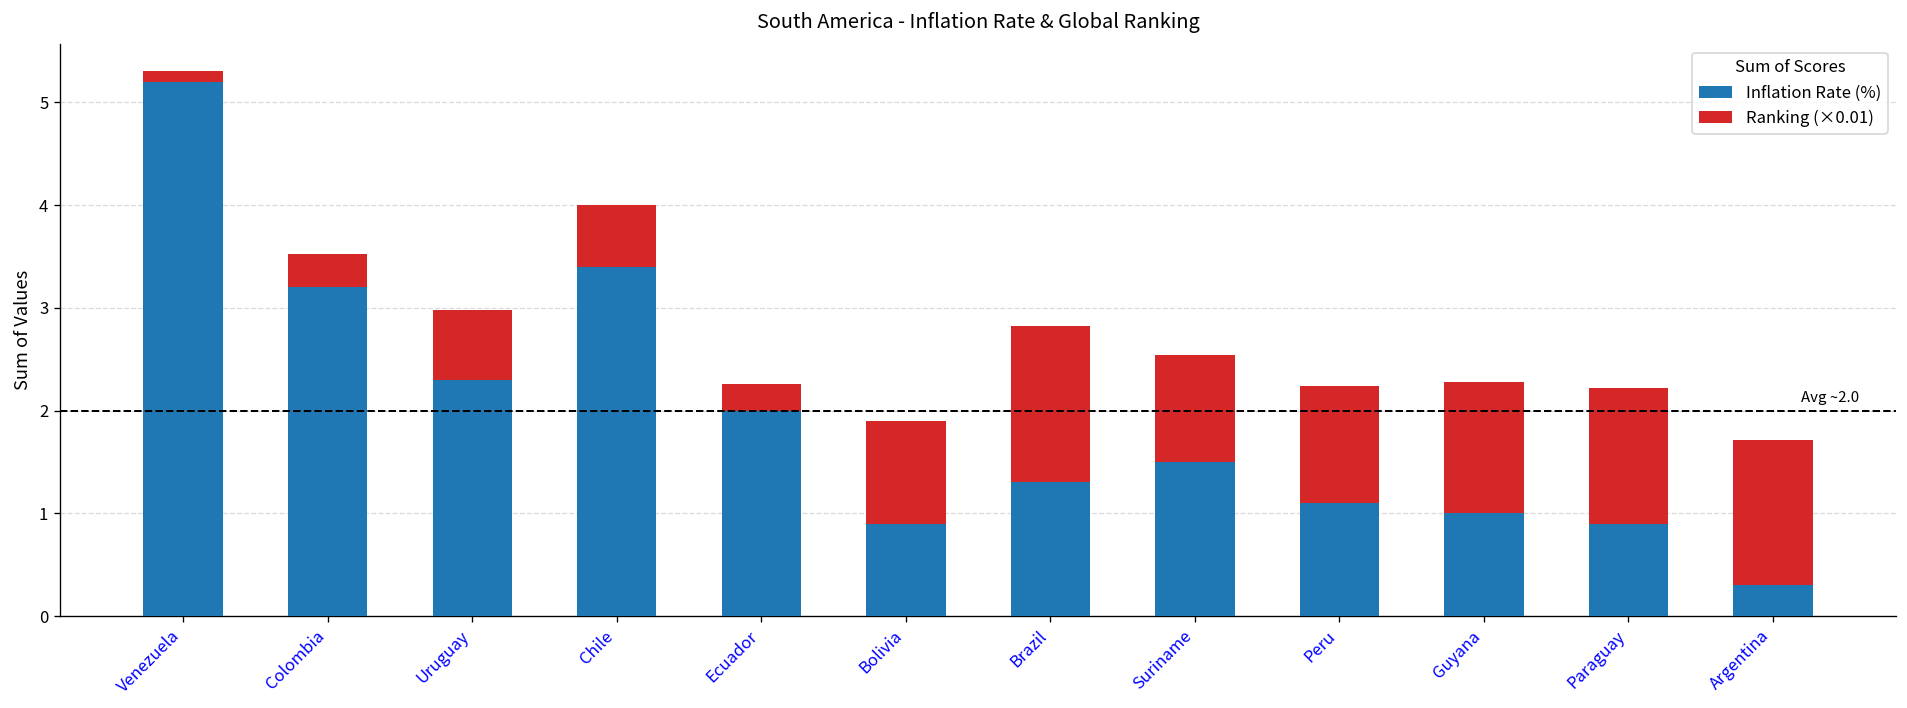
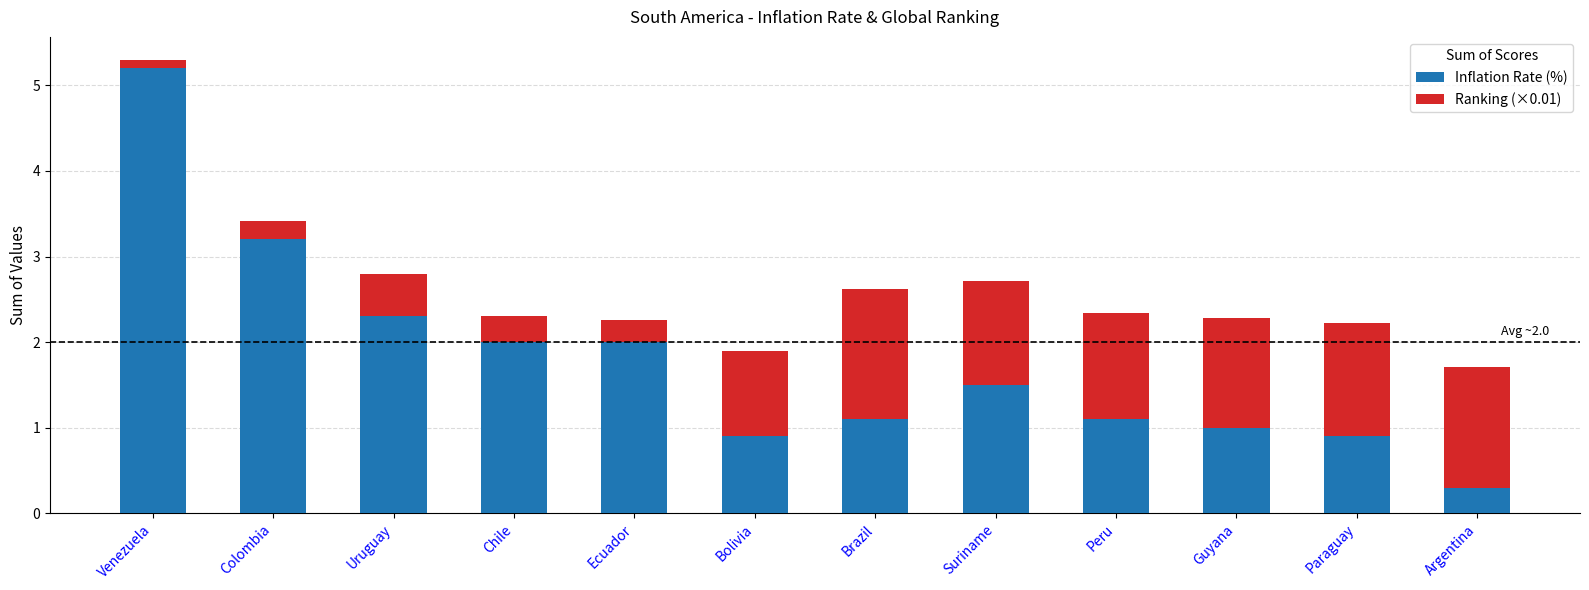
Ranking (×0.01), Colombia: 0.3 -> 0.2
Ranking (×0.01), Uruguay: 0.7 -> 0.5
Inflation Rate (%), Chile: 3.4 -> 2.0
Ranking (×0.01), Chile: 0.6 -> 0.3
Inflation Rate (%), Brazil: 1.3 -> 1.1
Ranking (×0.01), Suriname: 1.0 -> 1.2
Ranking (×0.01), Peru: 1.1 -> 1.2
